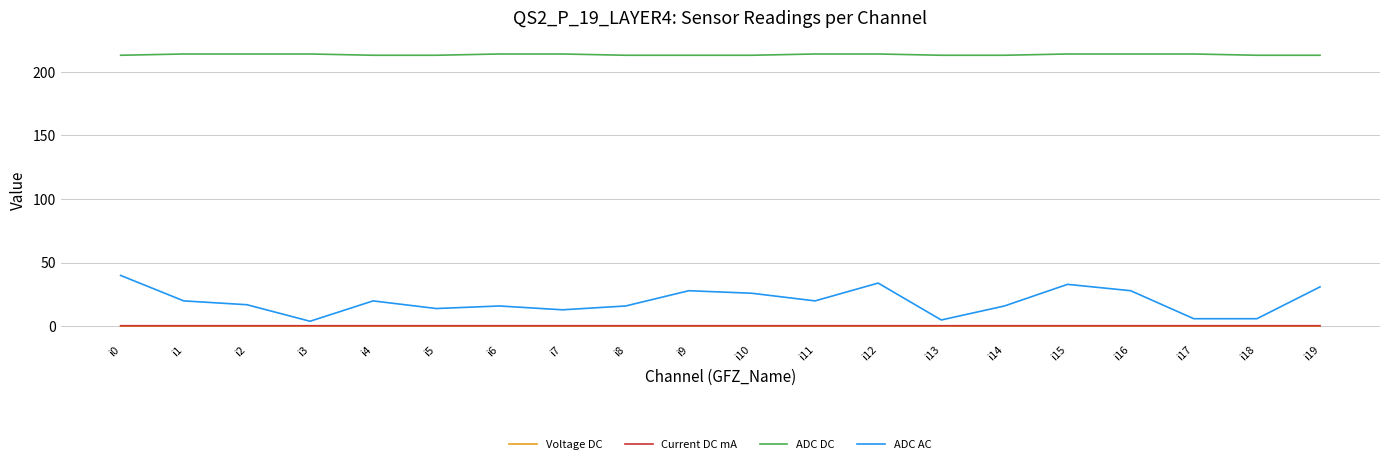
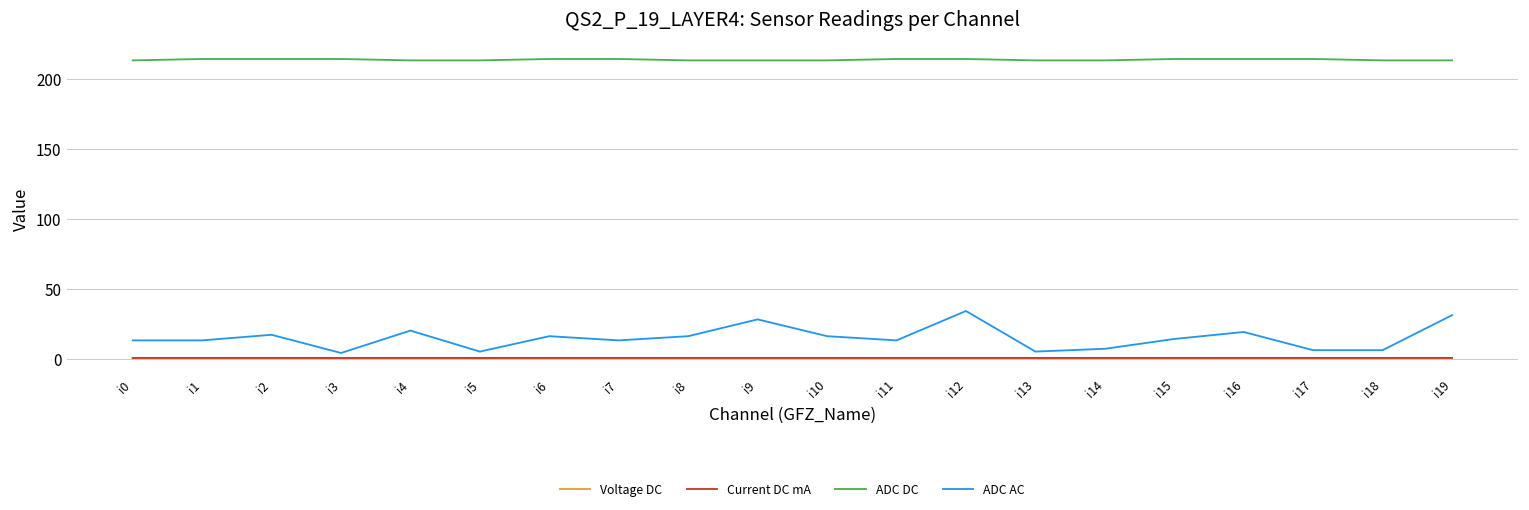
ADC AC, i0: 40 -> 13
ADC AC, i1: 20 -> 13
ADC AC, i5: 14 -> 5
ADC AC, i10: 26 -> 16
ADC AC, i11: 20 -> 13
ADC AC, i14: 16 -> 7
ADC AC, i15: 33 -> 14
ADC AC, i16: 28 -> 19
